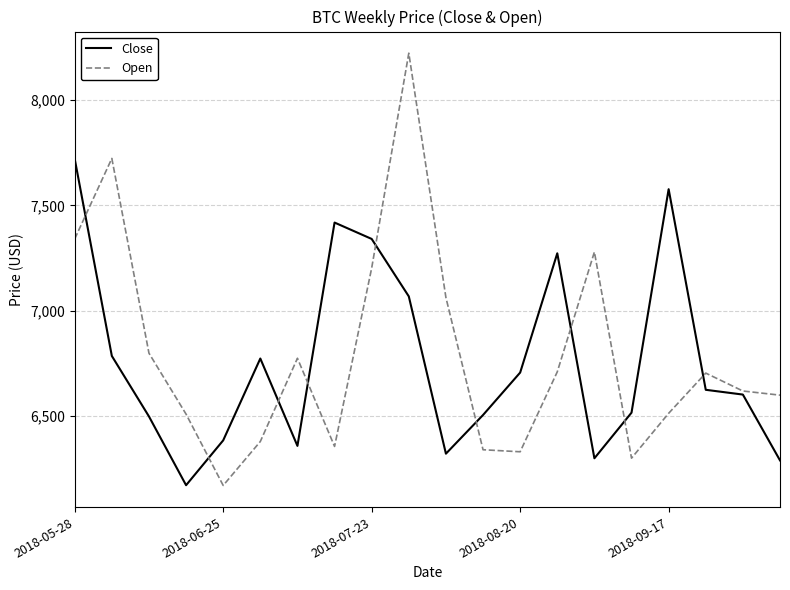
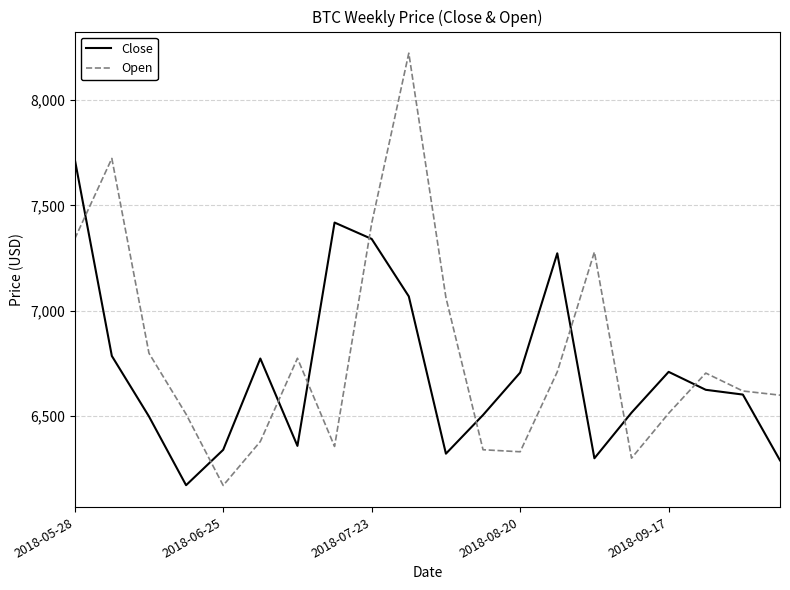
Close, 2018-06-25: 6,390 -> 6,340
Open, 2018-07-23: 7,200 -> 7,410
Close, 2018-09-17: 7,580 -> 6,710
